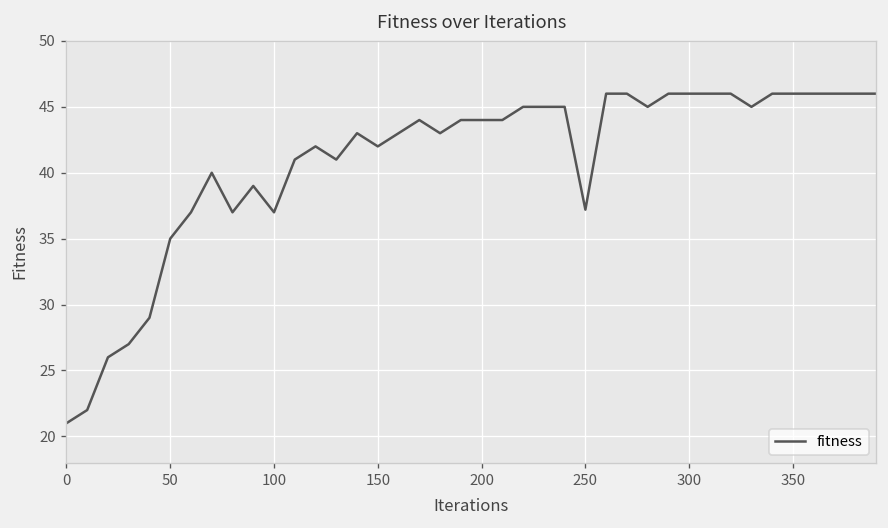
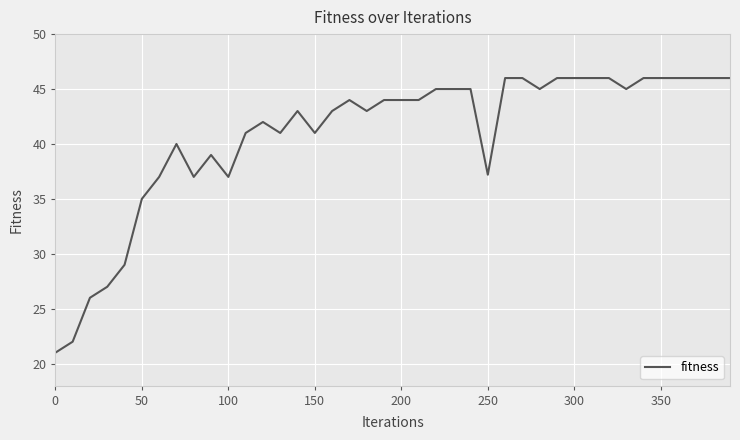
150: 42 -> 41
